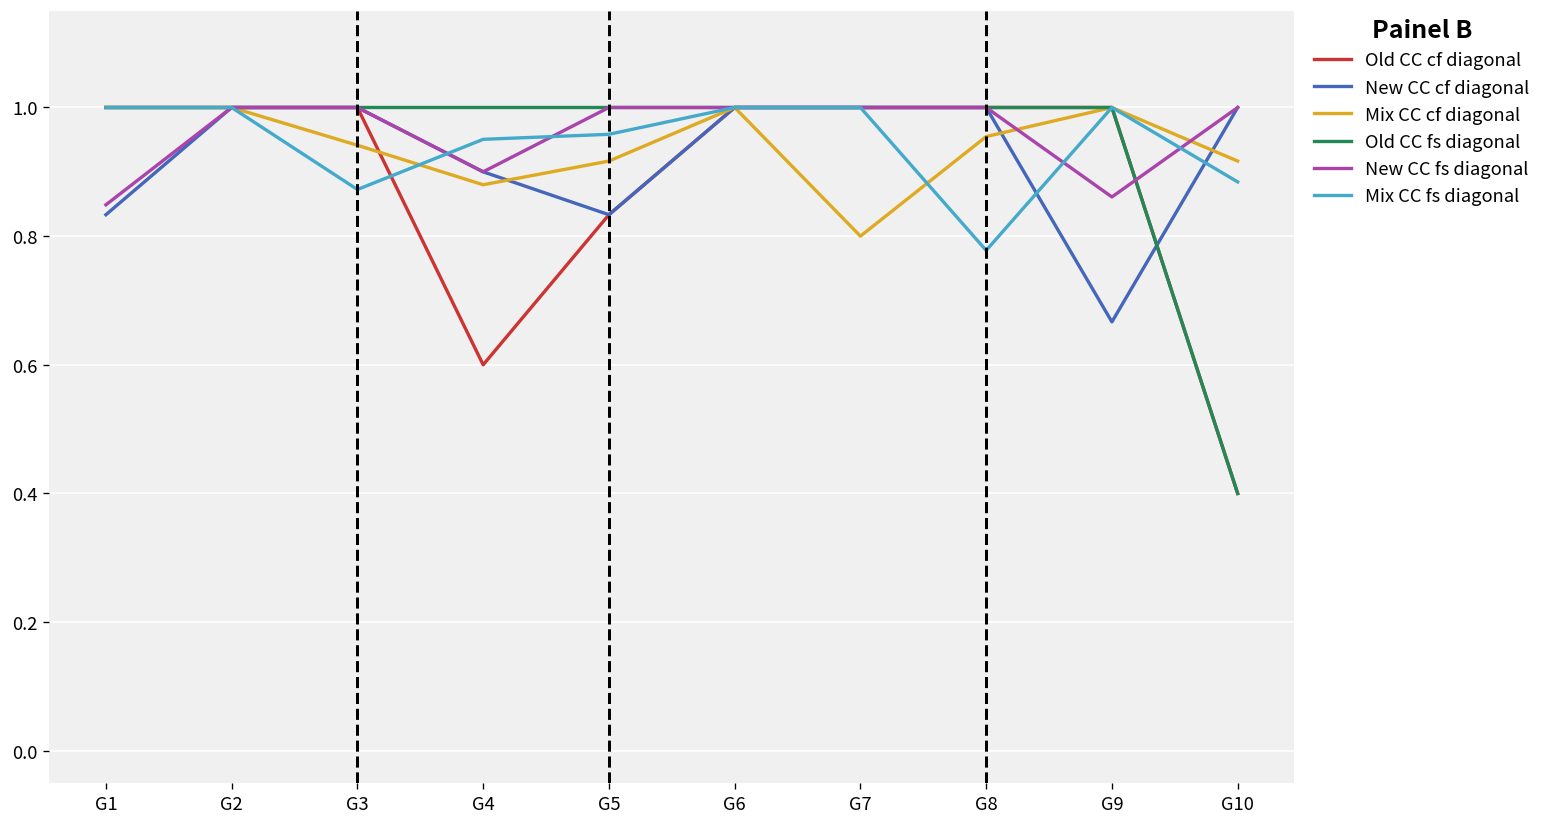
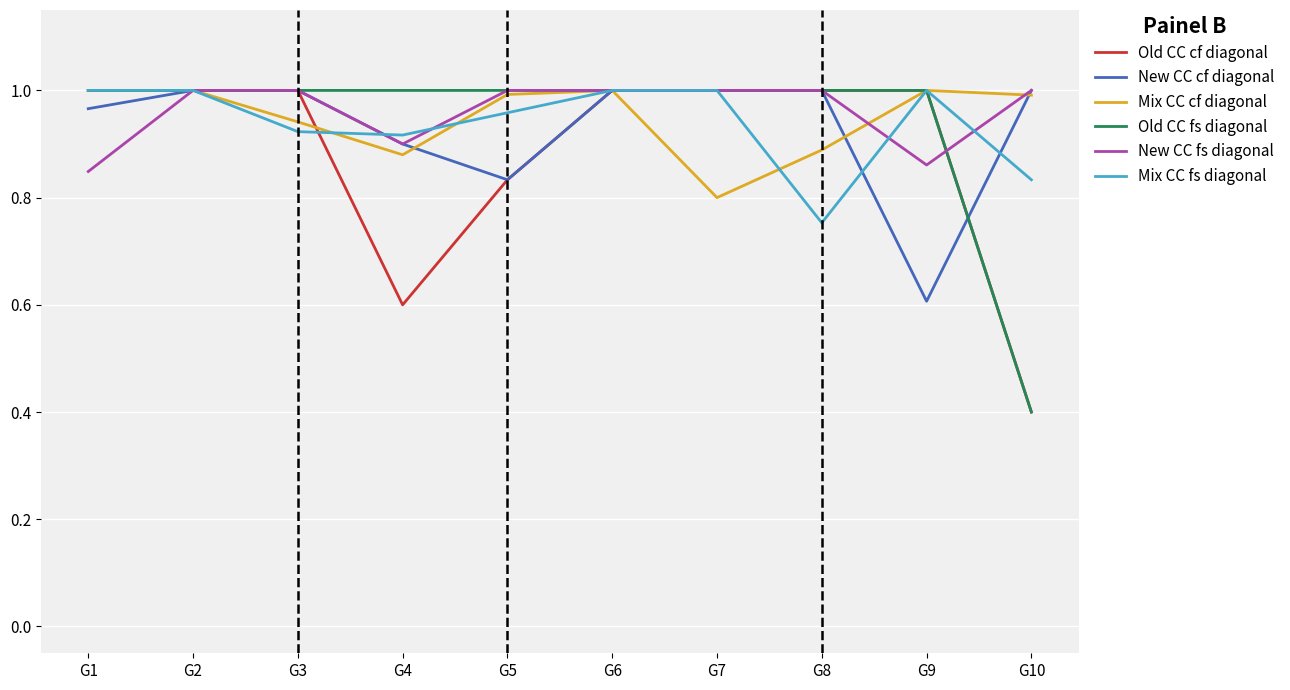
New CC cf diagonal, G1: 0.83 -> 0.97
Mix CC fs diagonal, G3: 0.87 -> 0.92
Mix CC fs diagonal, G4: 0.95 -> 0.92
Mix CC cf diagonal, G5: 0.92 -> 0.99
Mix CC cf diagonal, G8: 0.95 -> 0.89
Mix CC fs diagonal, G8: 0.78 -> 0.75
New CC cf diagonal, G9: 0.67 -> 0.61
Mix CC cf diagonal, G10: 0.92 -> 0.99
Mix CC fs diagonal, G10: 0.88 -> 0.83
